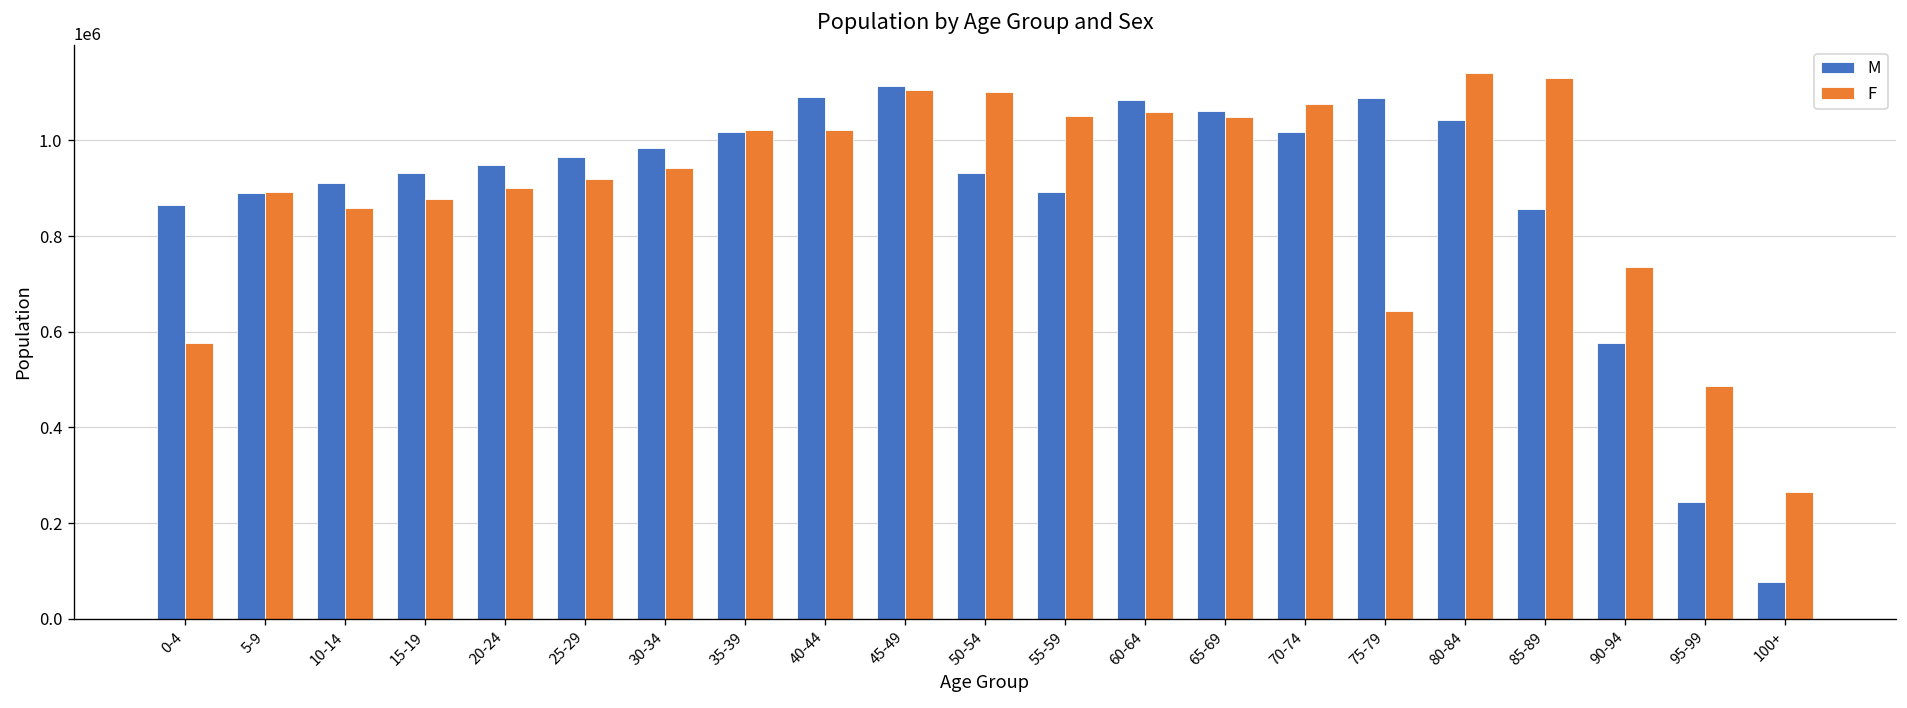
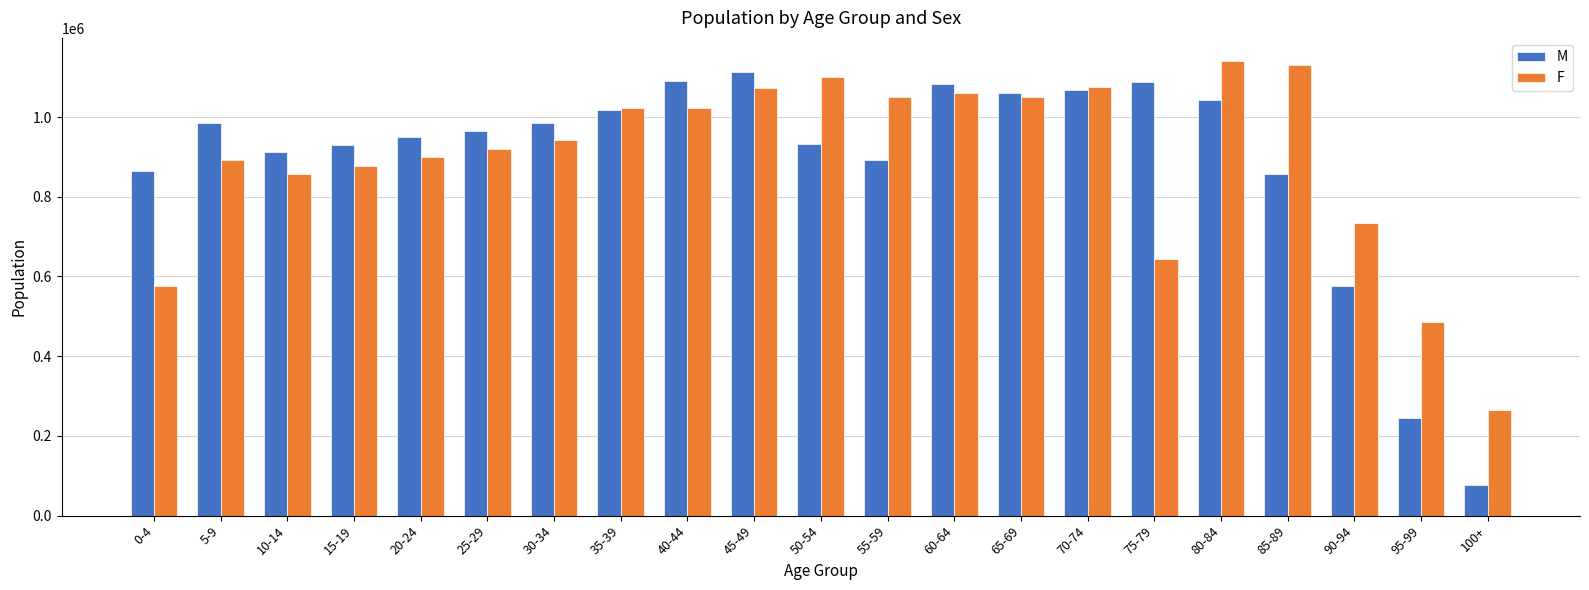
M, 5-9: 890000 -> 990000
F, 45-49: 1110000 -> 1070000
M, 70-74: 1020000 -> 1070000
